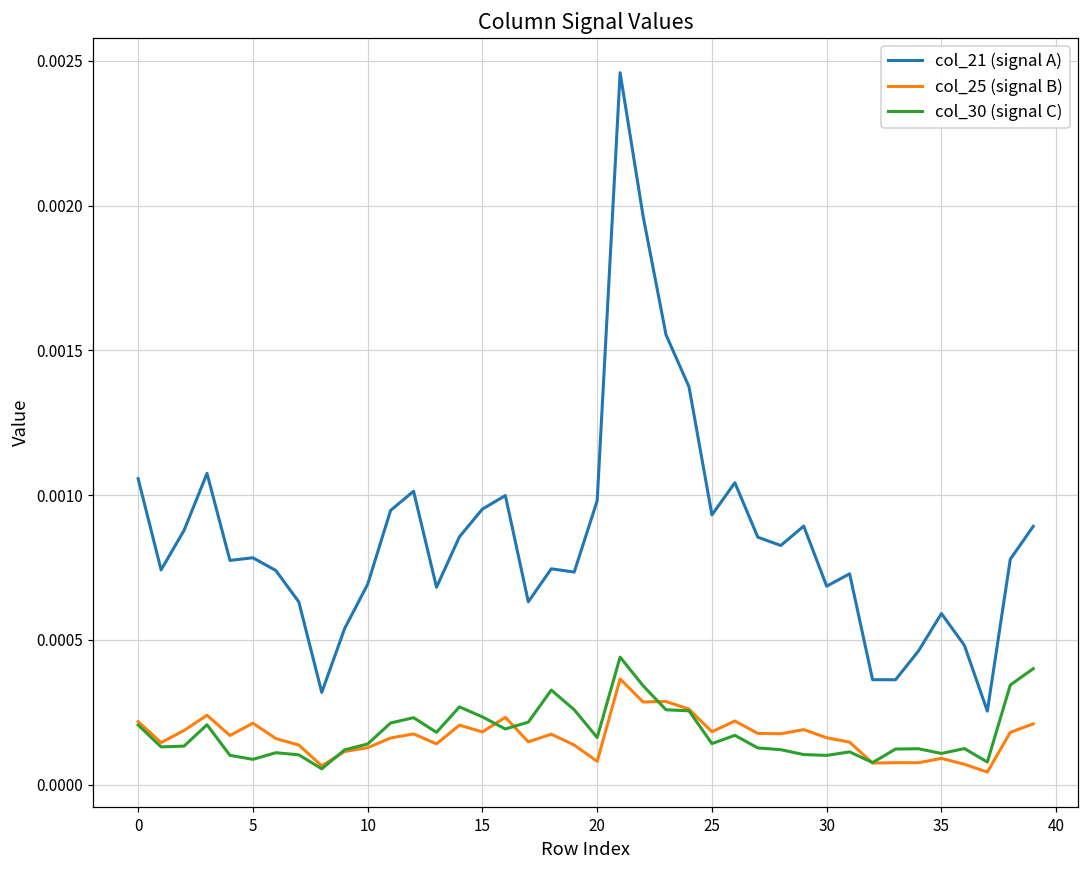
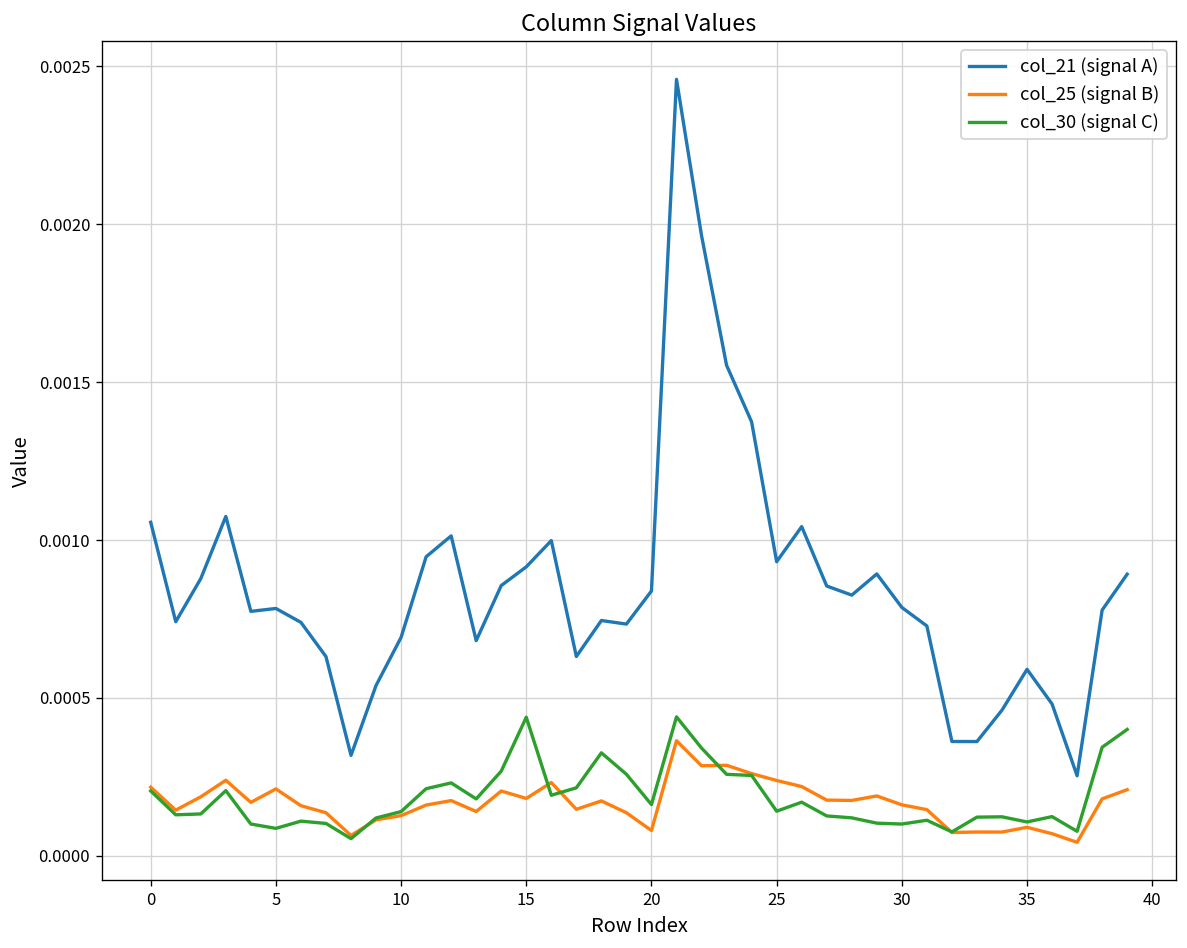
col_21 (signal A), 15: 0.00095 -> 0.00092
col_30 (signal C), 15: 0.00023 -> 0.00044
col_21 (signal A), 20: 0.00098 -> 0.00084
col_25 (signal B), 25: 0.00018 -> 0.00024
col_21 (signal A), 30: 0.00069 -> 0.00079
